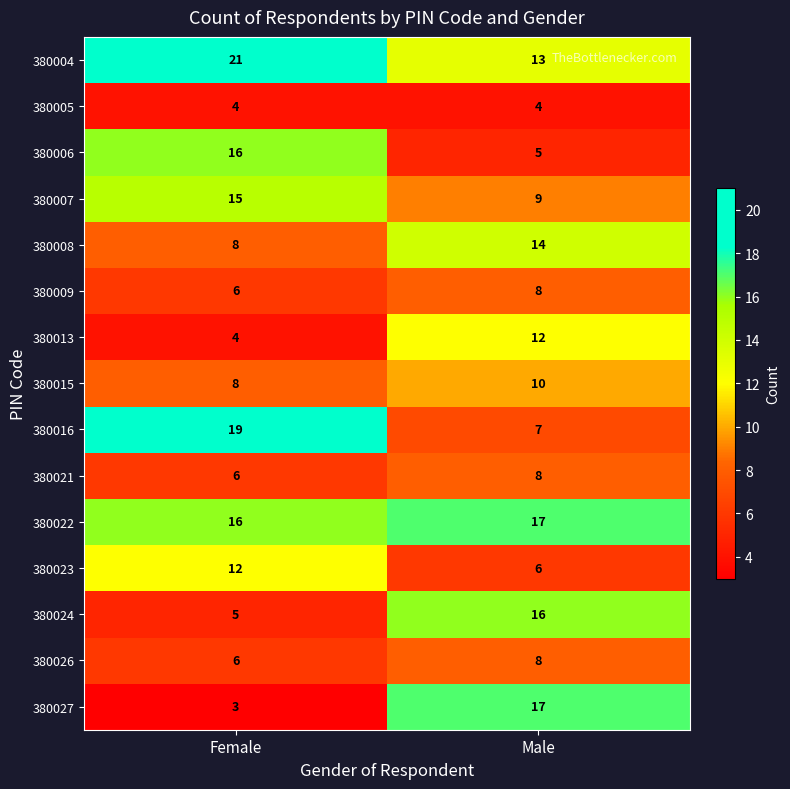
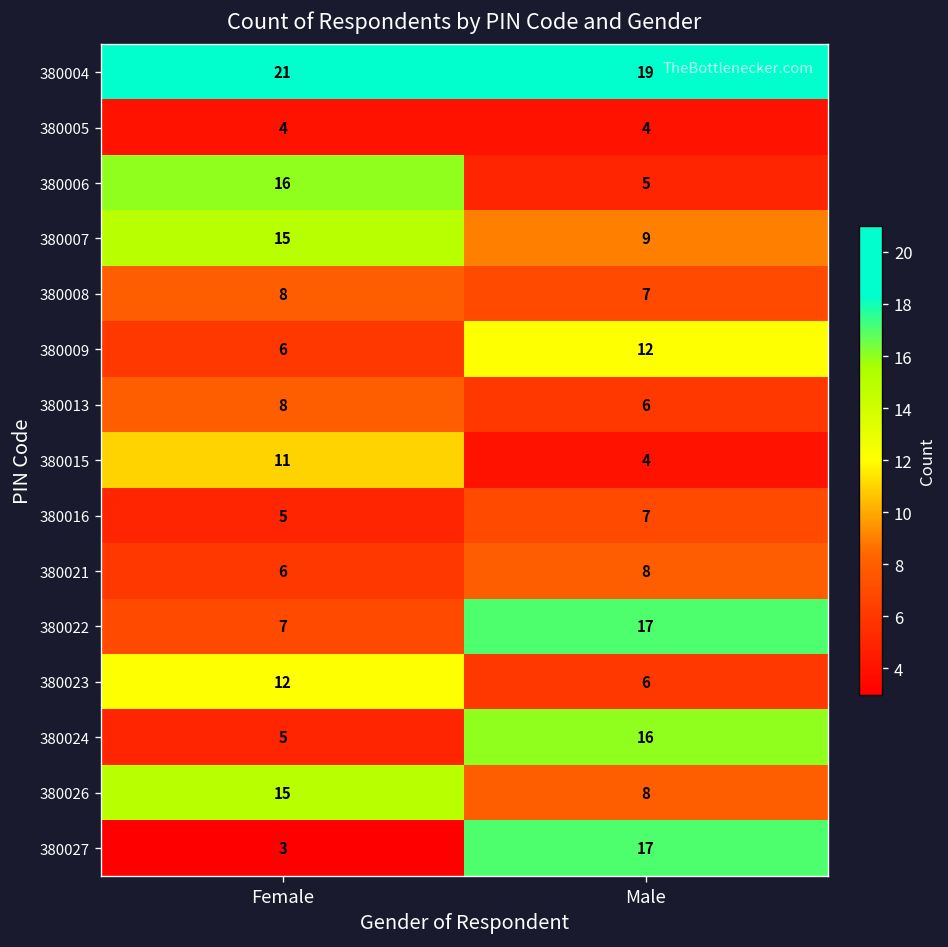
380004, Male: 13 -> 19
380008, Male: 14 -> 7
380009, Male: 8 -> 12
380013, Female: 4 -> 8
380013, Male: 12 -> 6
380015, Female: 8 -> 11
380015, Male: 10 -> 4
380016, Female: 19 -> 5
380022, Female: 16 -> 7
380026, Female: 6 -> 15
